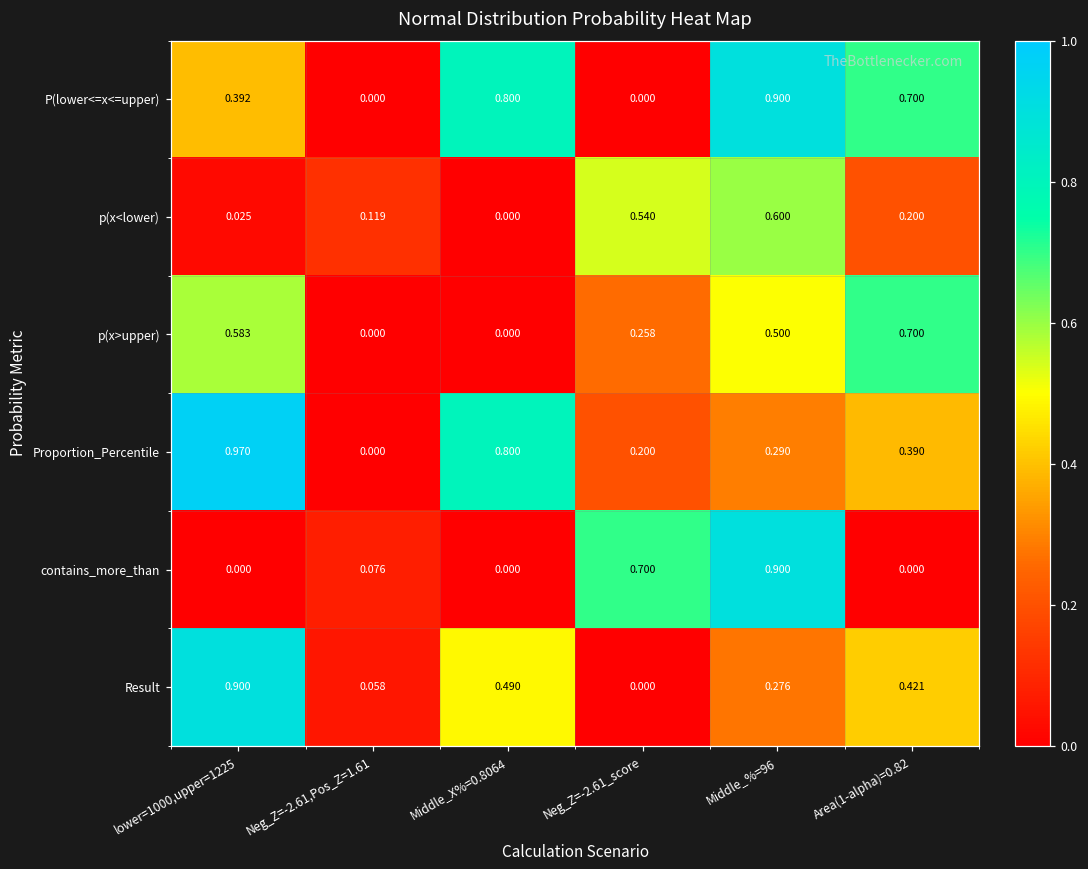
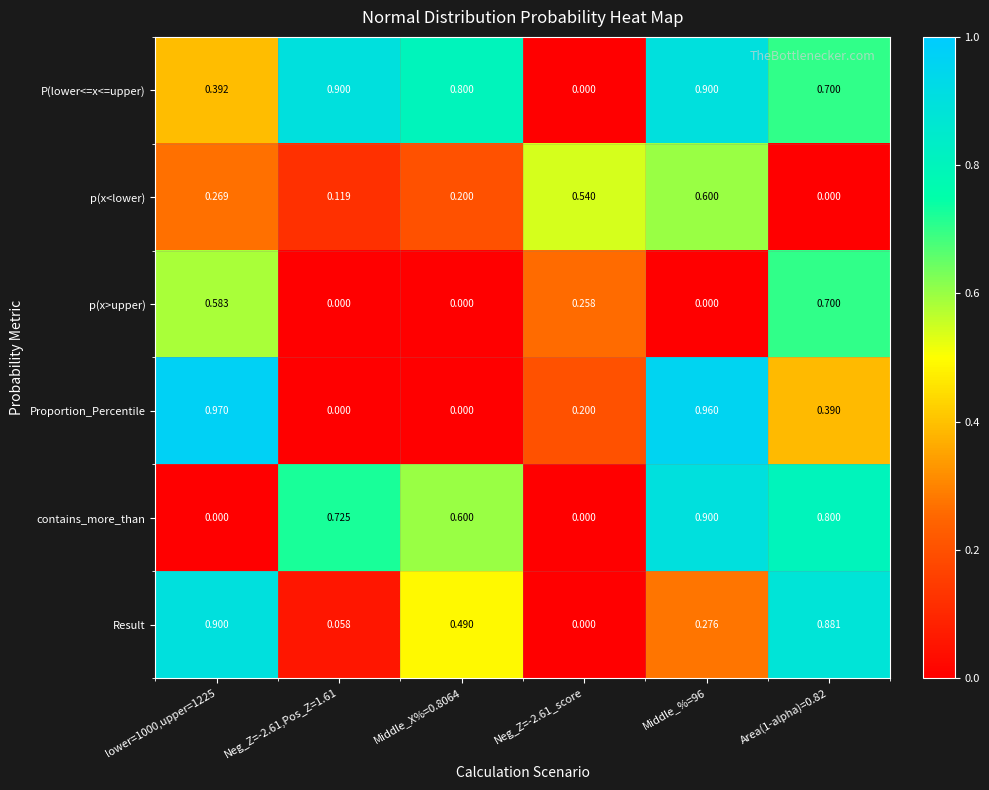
P(lower<=x<=upper), Neg_Z=-2.61,Pos_Z=1.61: 0.000 -> 0.900
p(x<lower), lower=1000,upper=1225: 0.025 -> 0.269
p(x<lower), Middle_X%=0.8064: 0.000 -> 0.200
p(x<lower), Area(1-alpha)=0.82: 0.200 -> 0.000
p(x>upper), Middle_%=96: 0.500 -> 0.000
Proportion_Percentile, Middle_X%=0.8064: 0.800 -> 0.000
Proportion_Percentile, Middle_%=96: 0.290 -> 0.960
contains_more_than, Neg_Z=-2.61,Pos_Z=1.61: 0.076 -> 0.725
contains_more_than, Middle_X%=0.8064: 0.000 -> 0.600
contains_more_than, Neg_Z=-2.61_score: 0.700 -> 0.000
contains_more_than, Area(1-alpha)=0.82: 0.000 -> 0.800
Result, Area(1-alpha)=0.82: 0.421 -> 0.881
